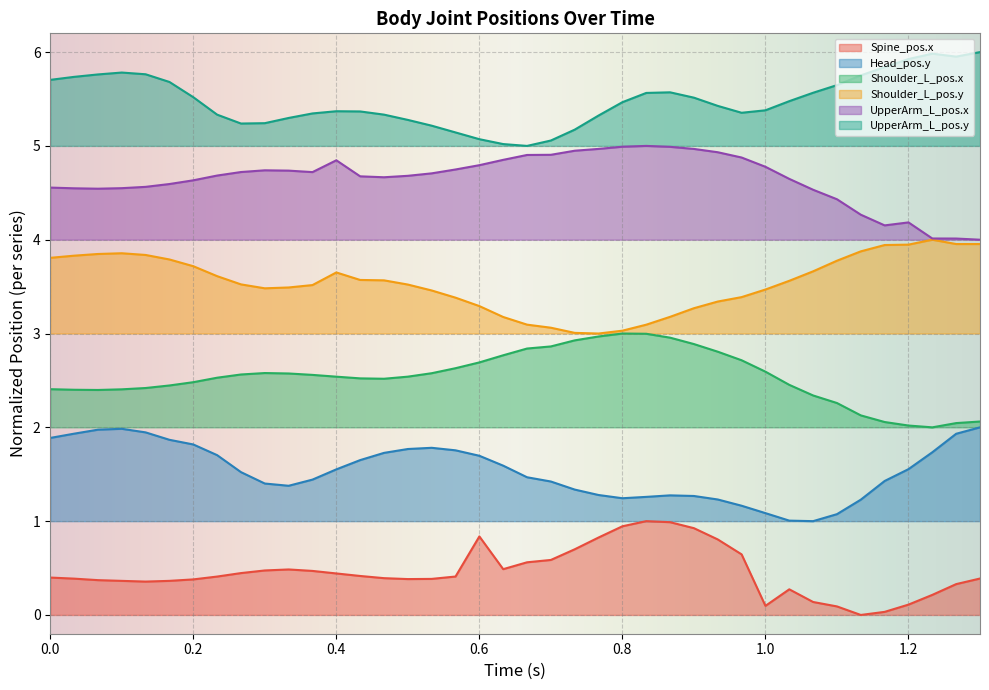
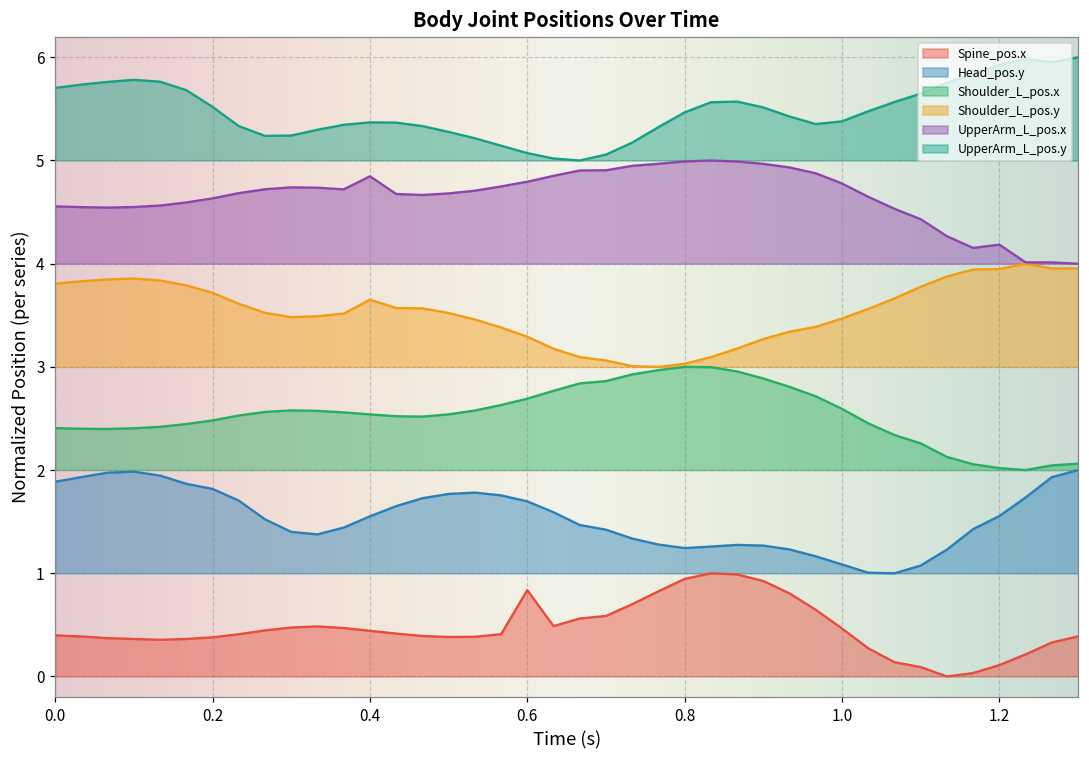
Spine_pos.x, 1.0: 0.1 -> 0.5
